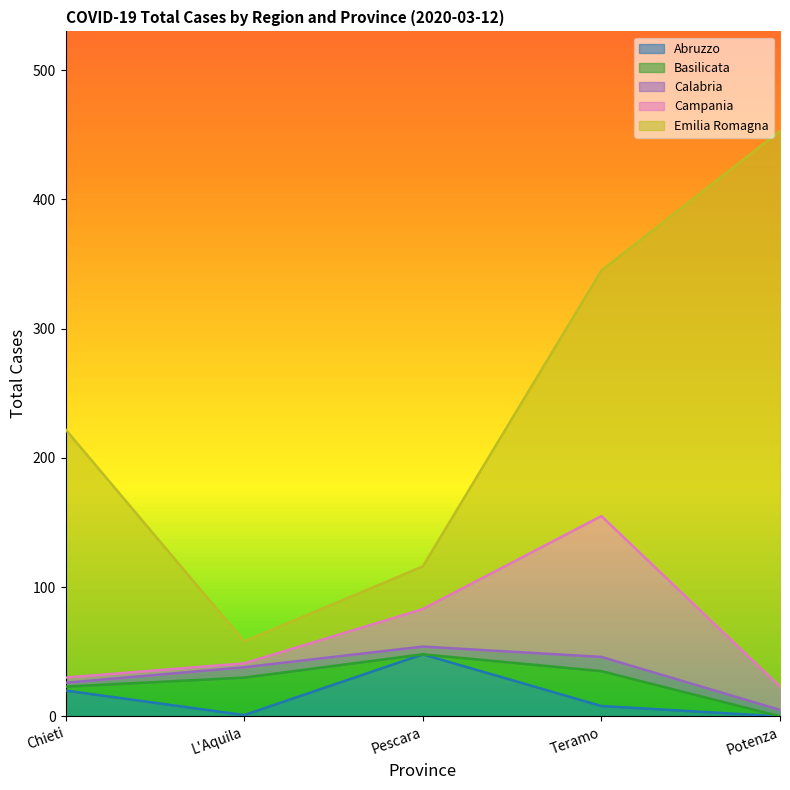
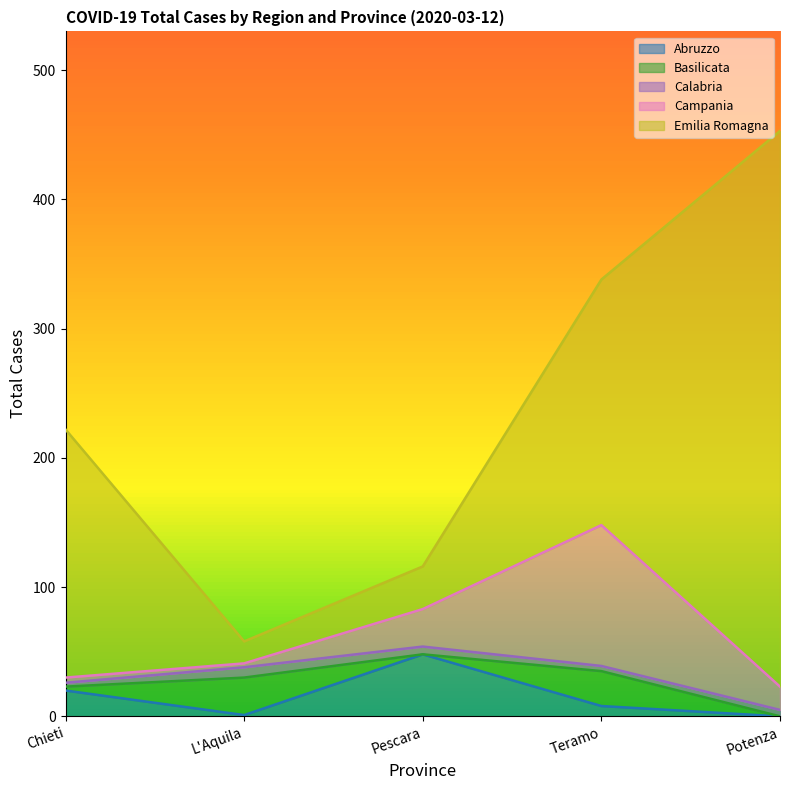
Calabria, Teramo: 11 -> 4
